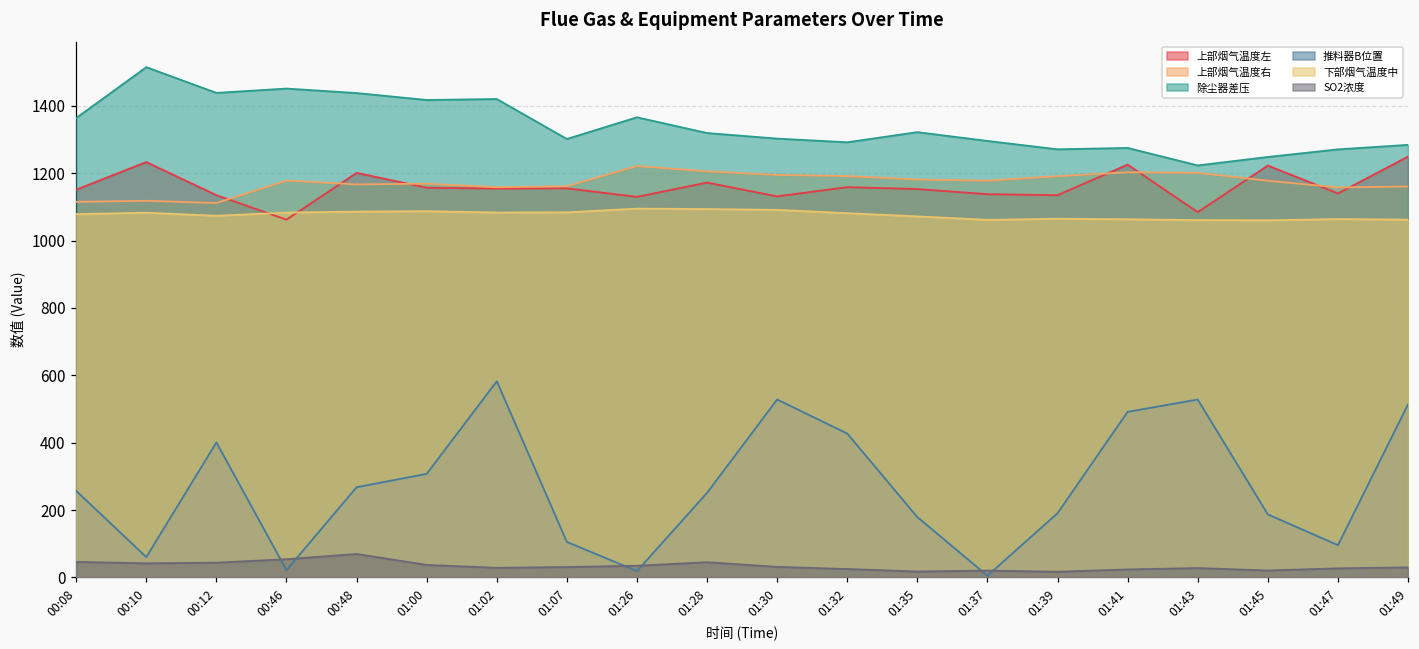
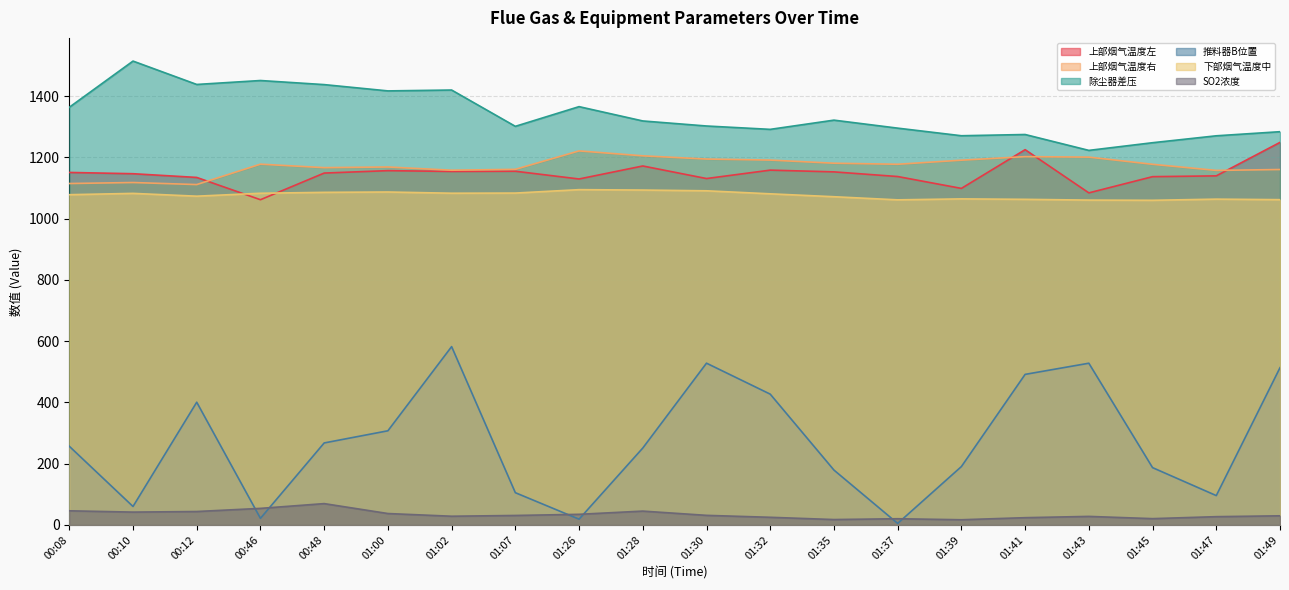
上部烟气温度左, 00:10: 1230 -> 1150
上部烟气温度左, 00:48: 1200 -> 1150
上部烟气温度左, 01:39: 1130 -> 1100
上部烟气温度左, 01:45: 1220 -> 1140
